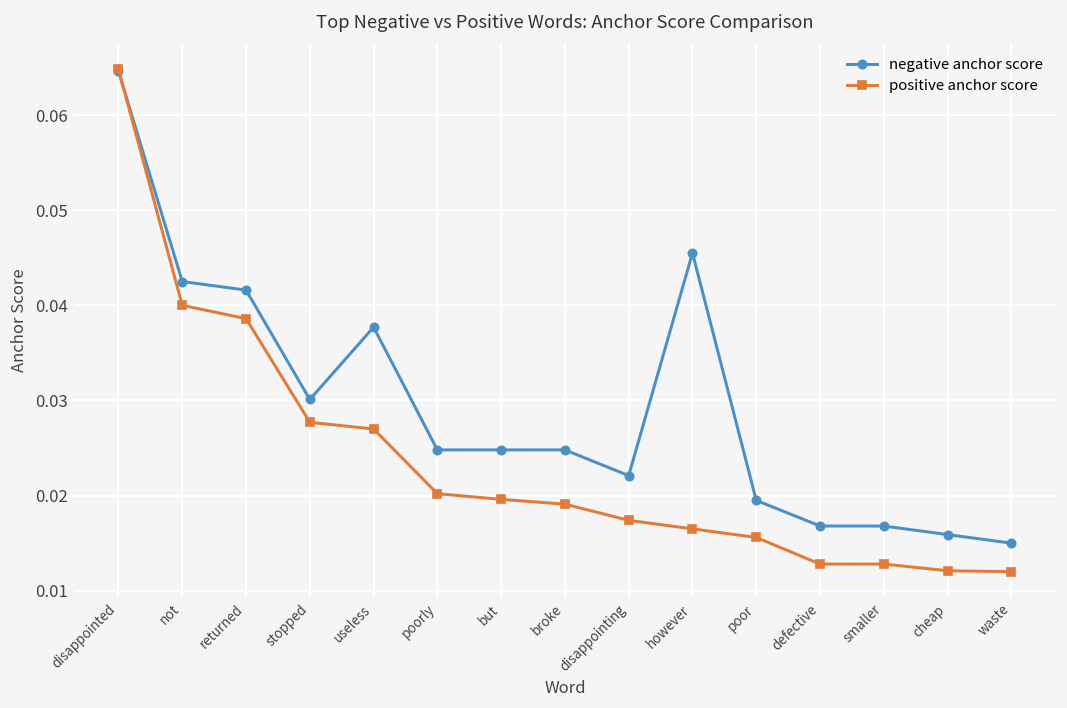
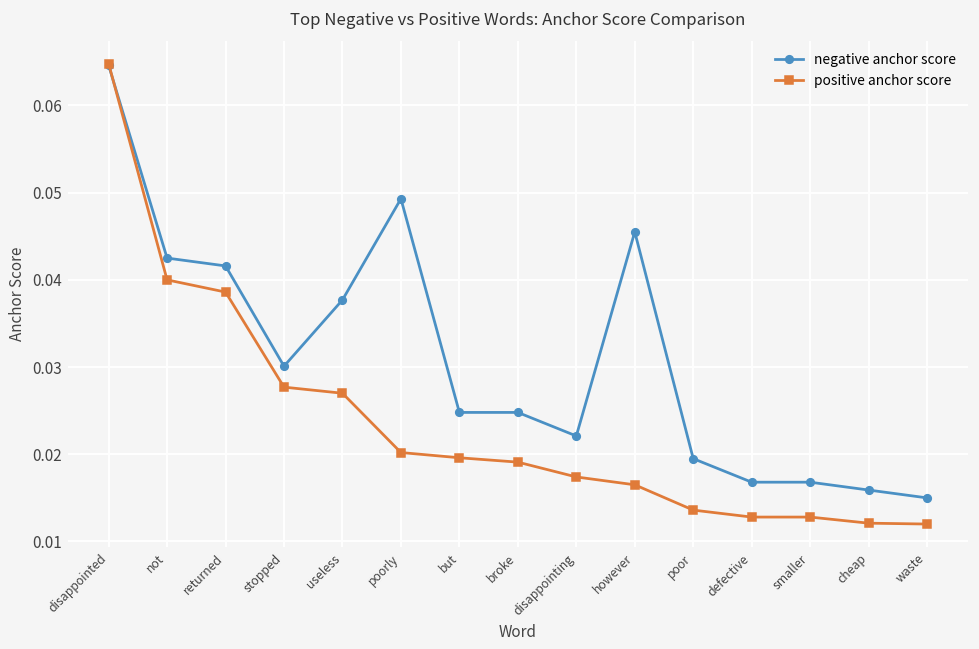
negative anchor score, poorly: 0.025 -> 0.049
positive anchor score, poor: 0.016 -> 0.014
